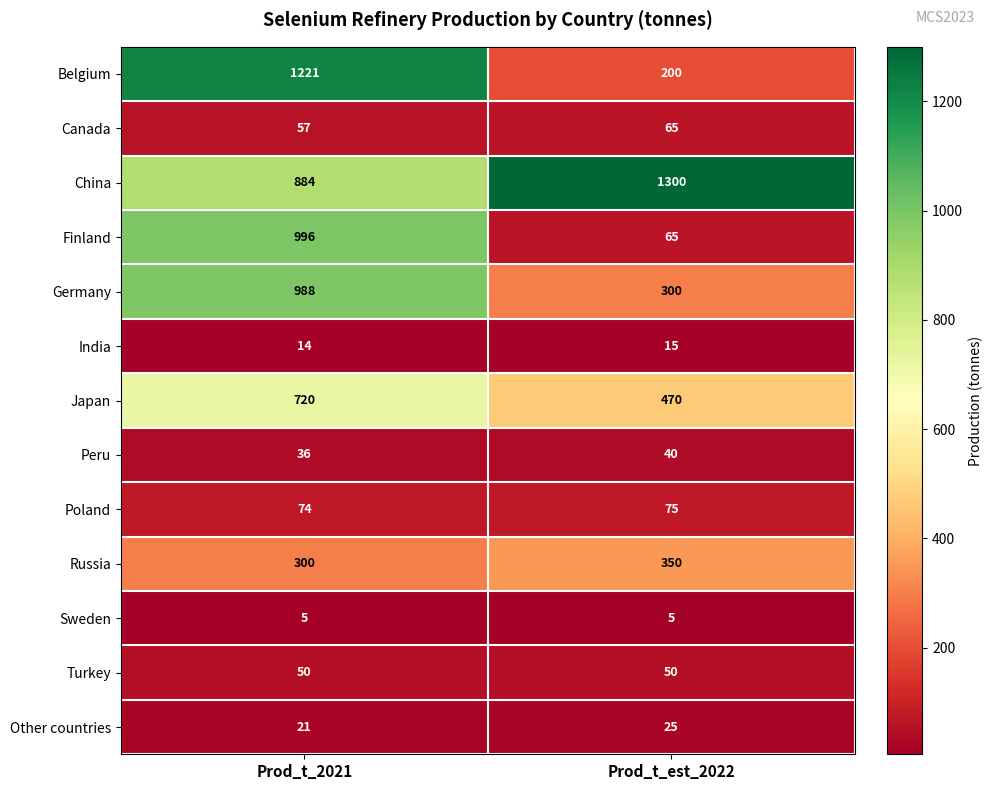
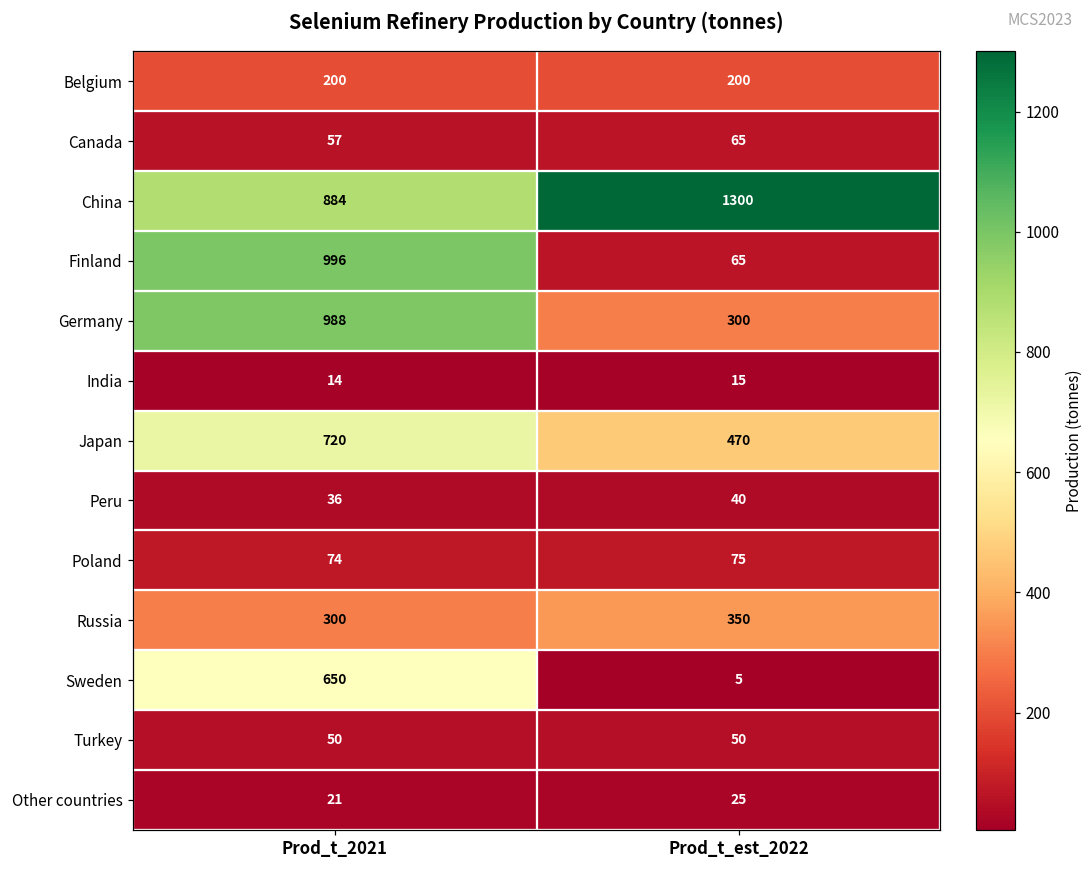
Belgium, Prod_t_2021: 1221 -> 200
Sweden, Prod_t_2021: 5 -> 650
